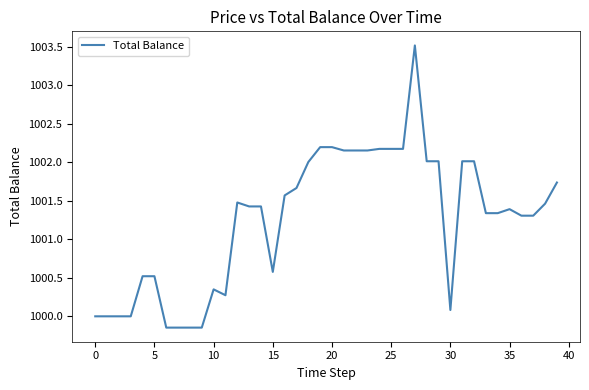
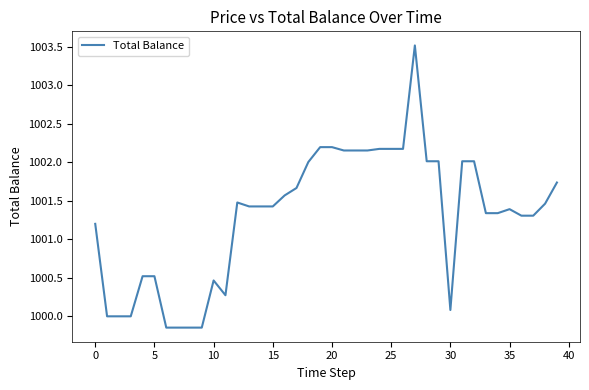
0: 1000.0 -> 1001.2
10: 1000.3 -> 1000.5
15: 1000.6 -> 1001.4
